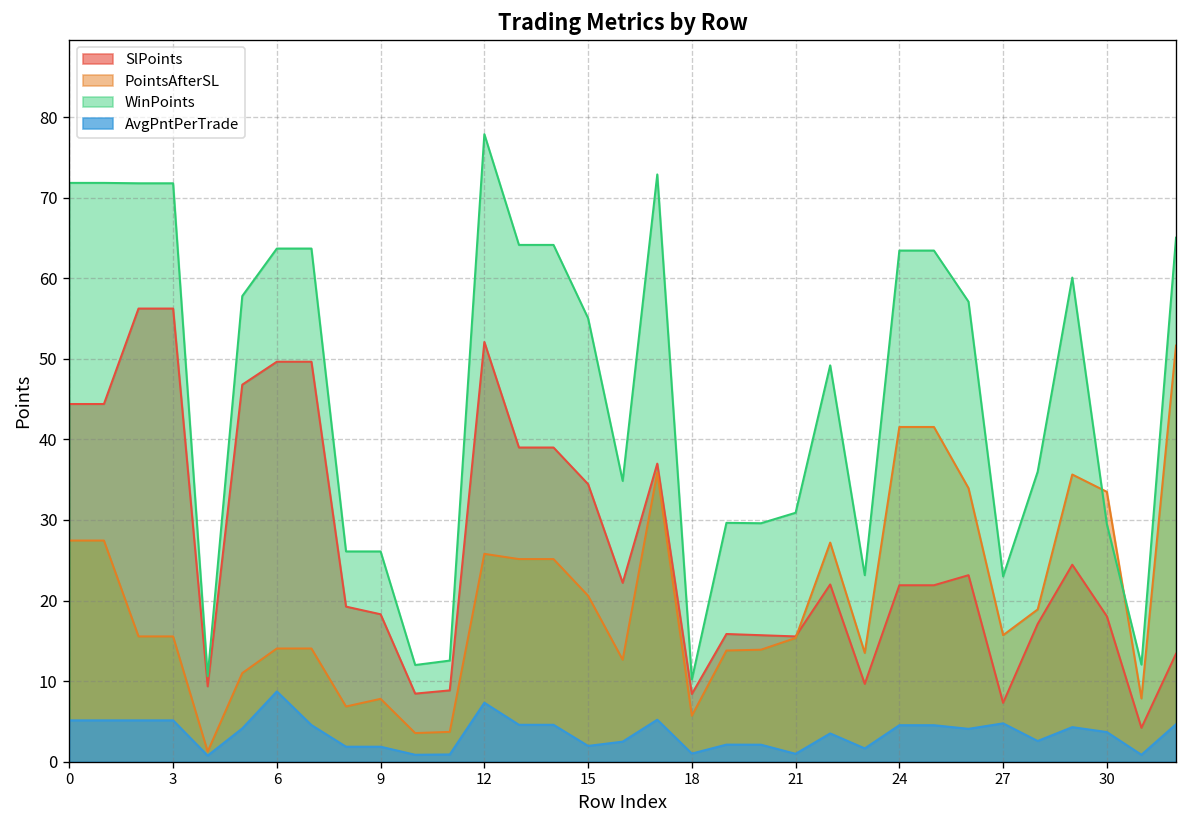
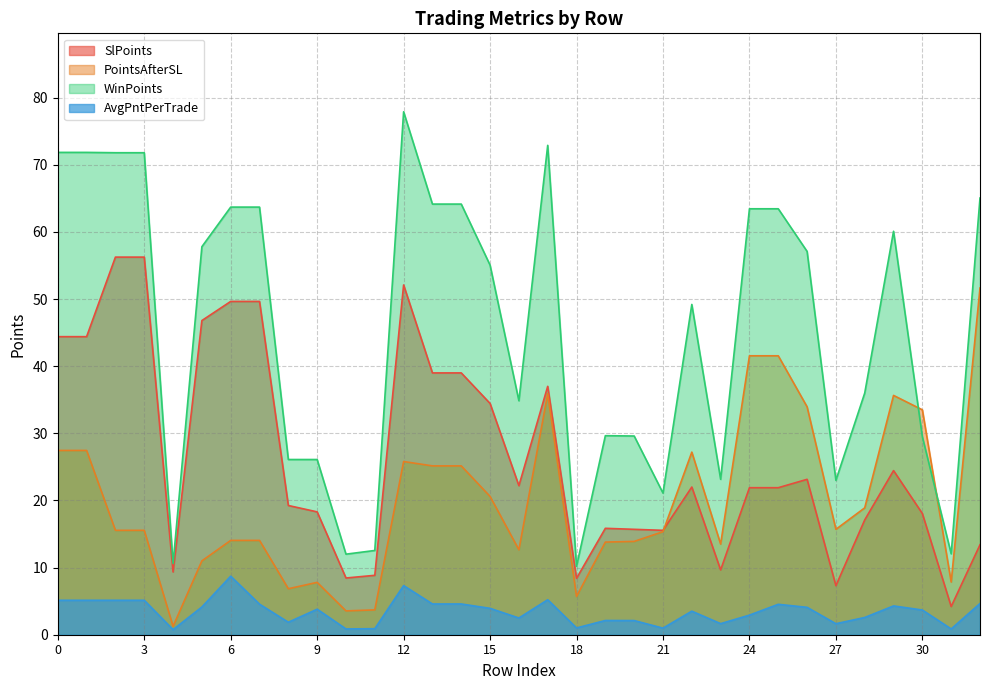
AvgPntPerTrade, 9: 2 -> 4
AvgPntPerTrade, 15: 2 -> 4
WinPoints, 21: 31 -> 21
AvgPntPerTrade, 24: 5 -> 3
AvgPntPerTrade, 27: 5 -> 2
